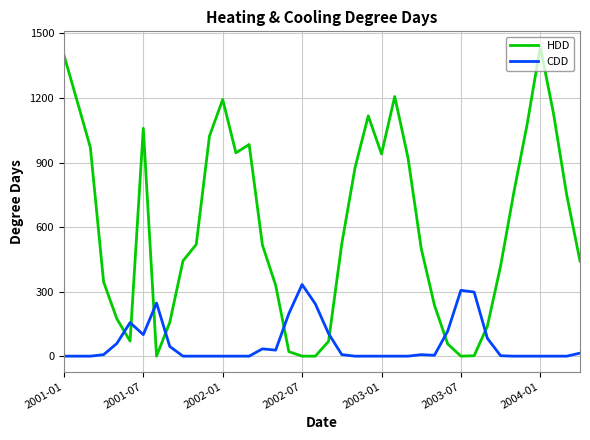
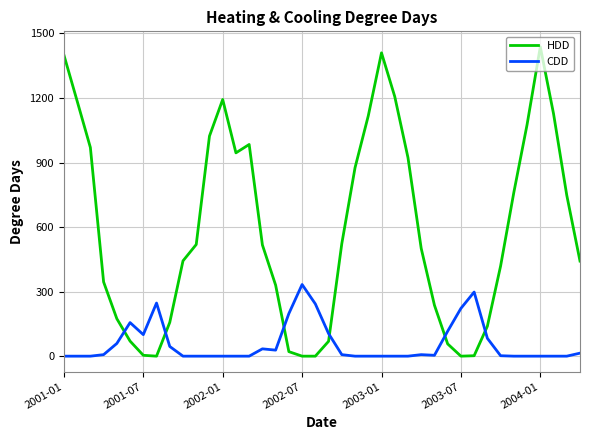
HDD, 2001-07: 1060 -> 0
HDD, 2003-01: 940 -> 1410
CDD, 2003-07: 310 -> 220
